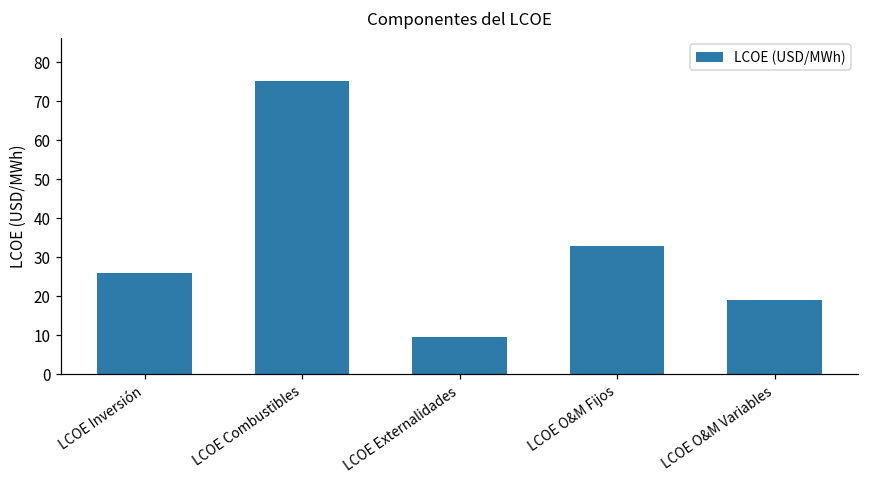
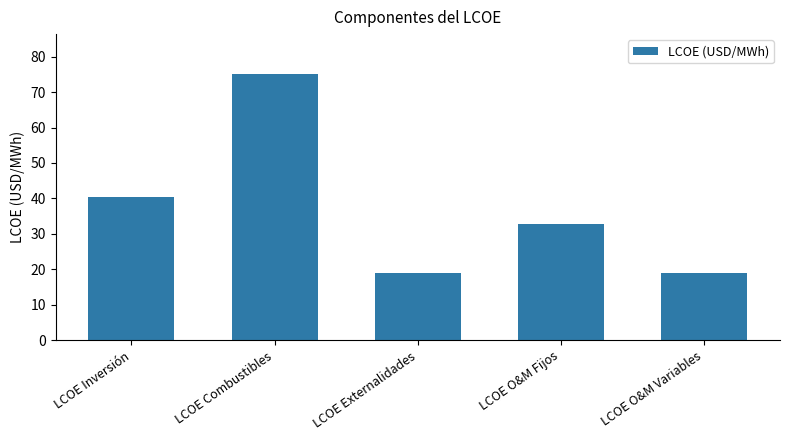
LCOE Inversión: 26 -> 40
LCOE Externalidades: 9 -> 19
